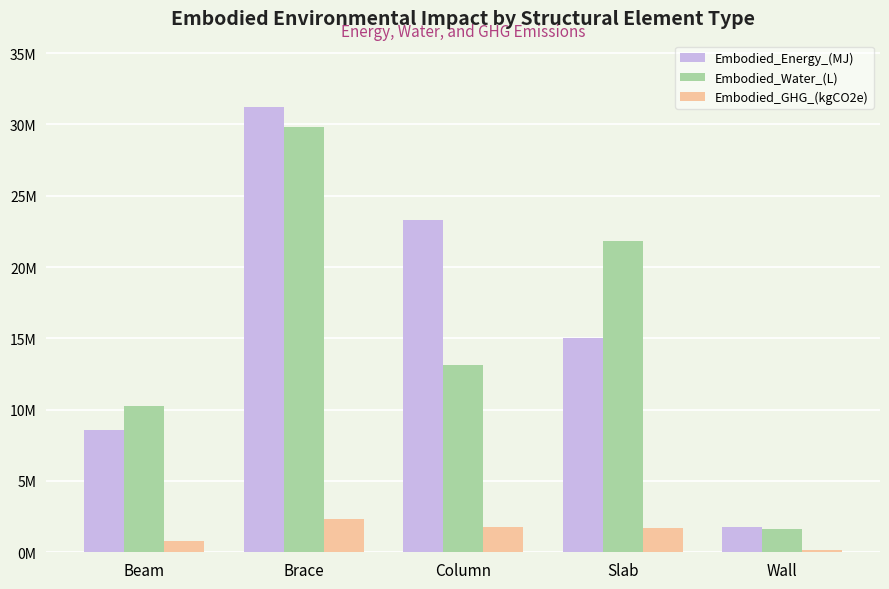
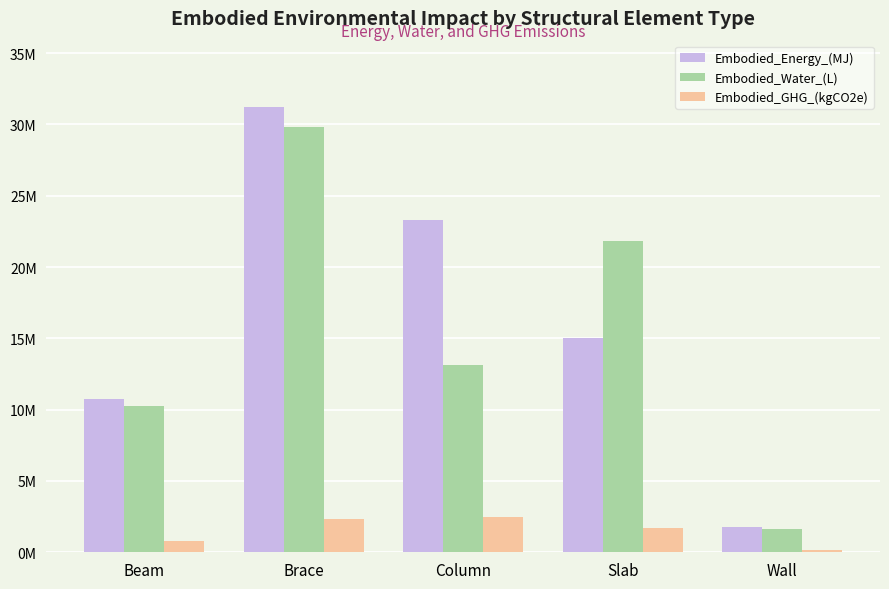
Embodied_Energy_(MJ), Beam: 8600000 -> 10800000
Embodied_GHG_(kgCO2e), Column: 1700000 -> 2500000
